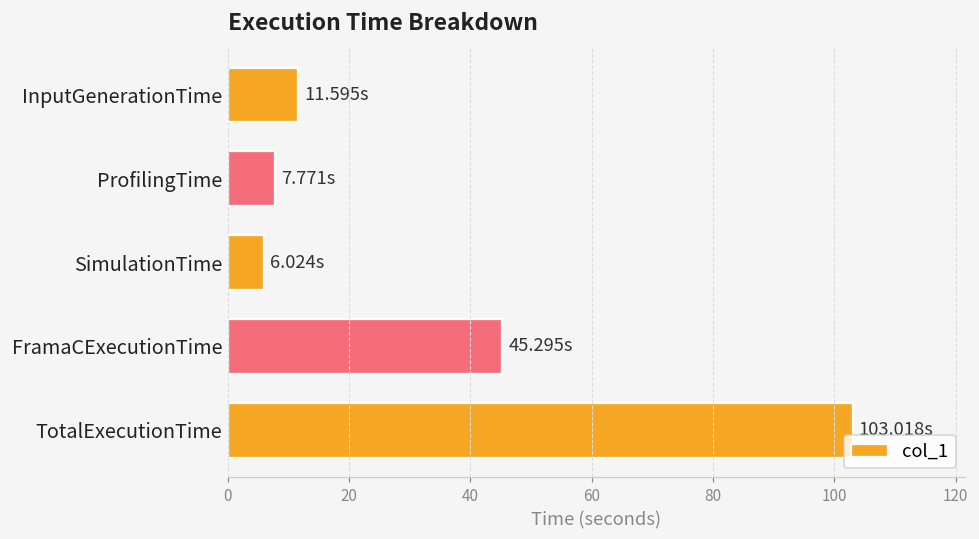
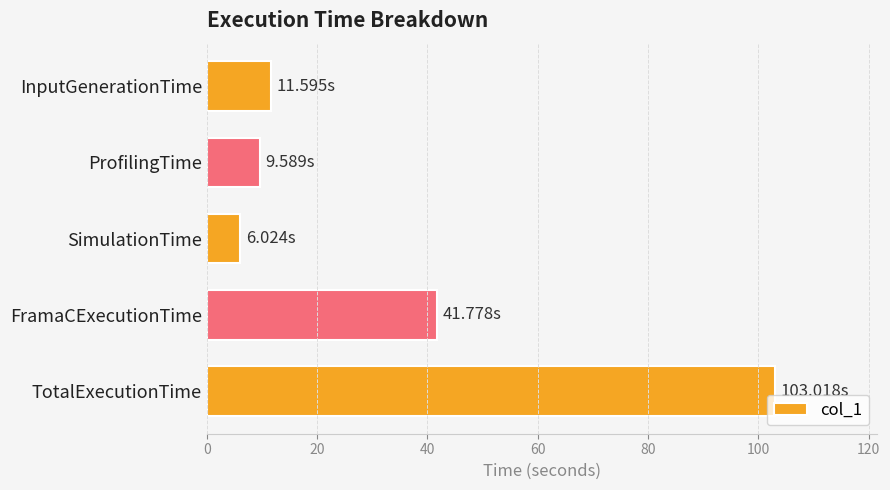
ProfilingTime: 7.771s -> 9.589s
FramaCExecutionTime: 45.295s -> 41.778s
